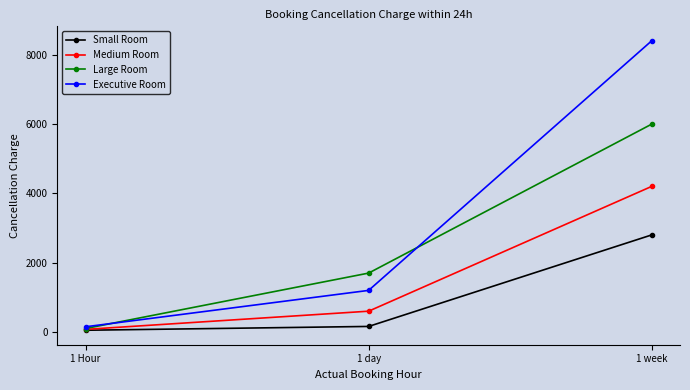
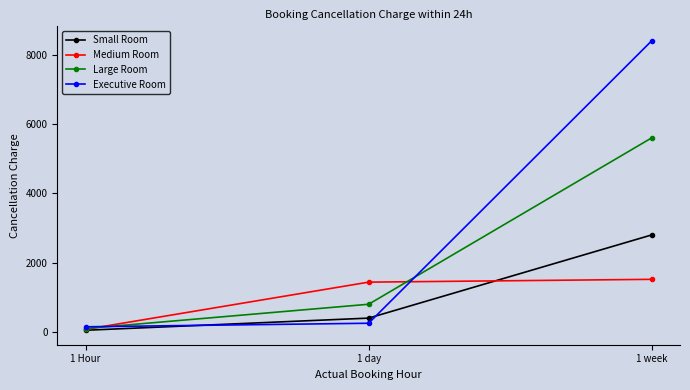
Small Room, 1 day: 200 -> 400
Medium Room, 1 day: 600 -> 1400
Large Room, 1 day: 1700 -> 800
Executive Room, 1 day: 1200 -> 300
Medium Room, 1 week: 4200 -> 1500
Large Room, 1 week: 6000 -> 5600
